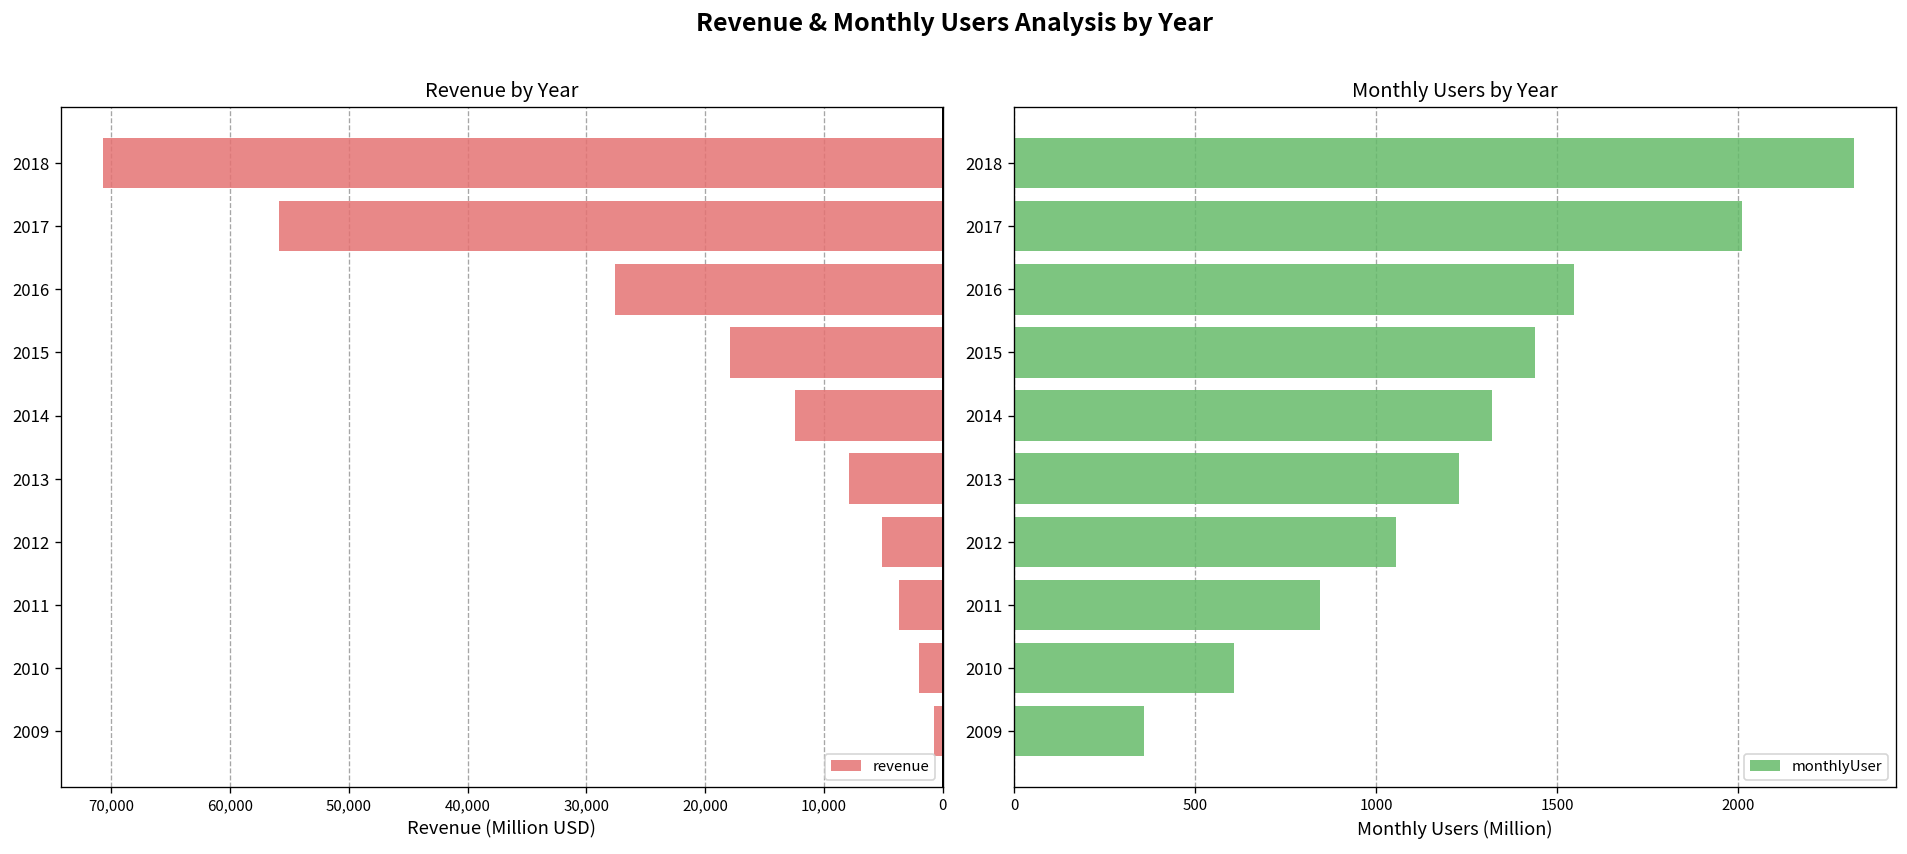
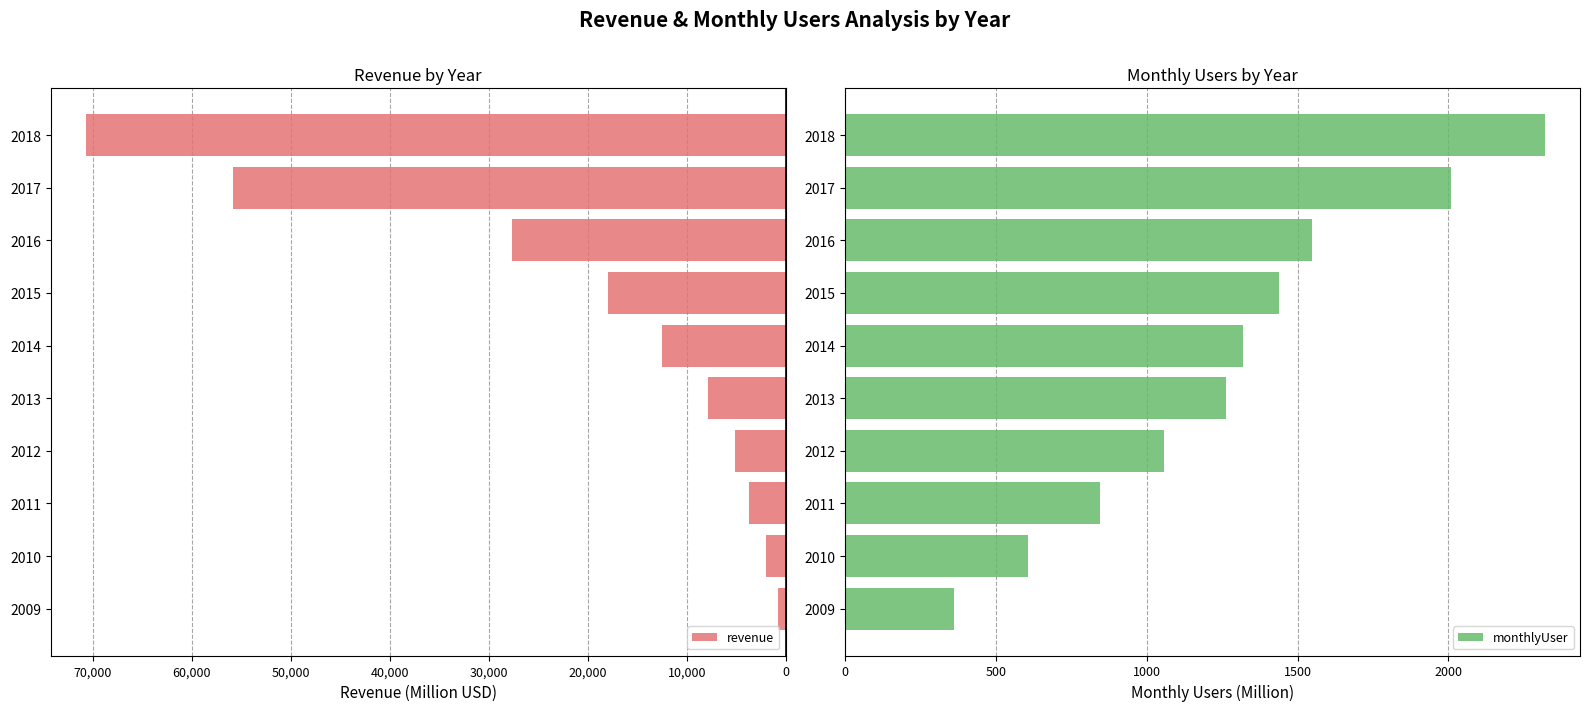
Monthly Users by Year, 2013: 1230 -> 1260
